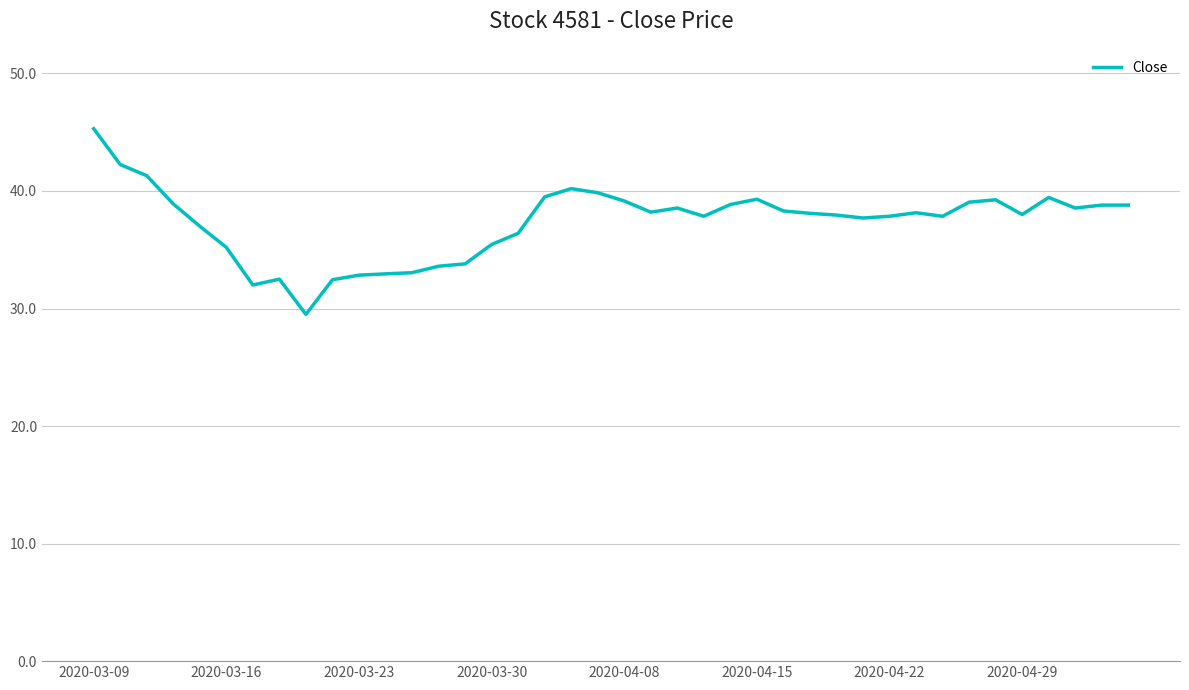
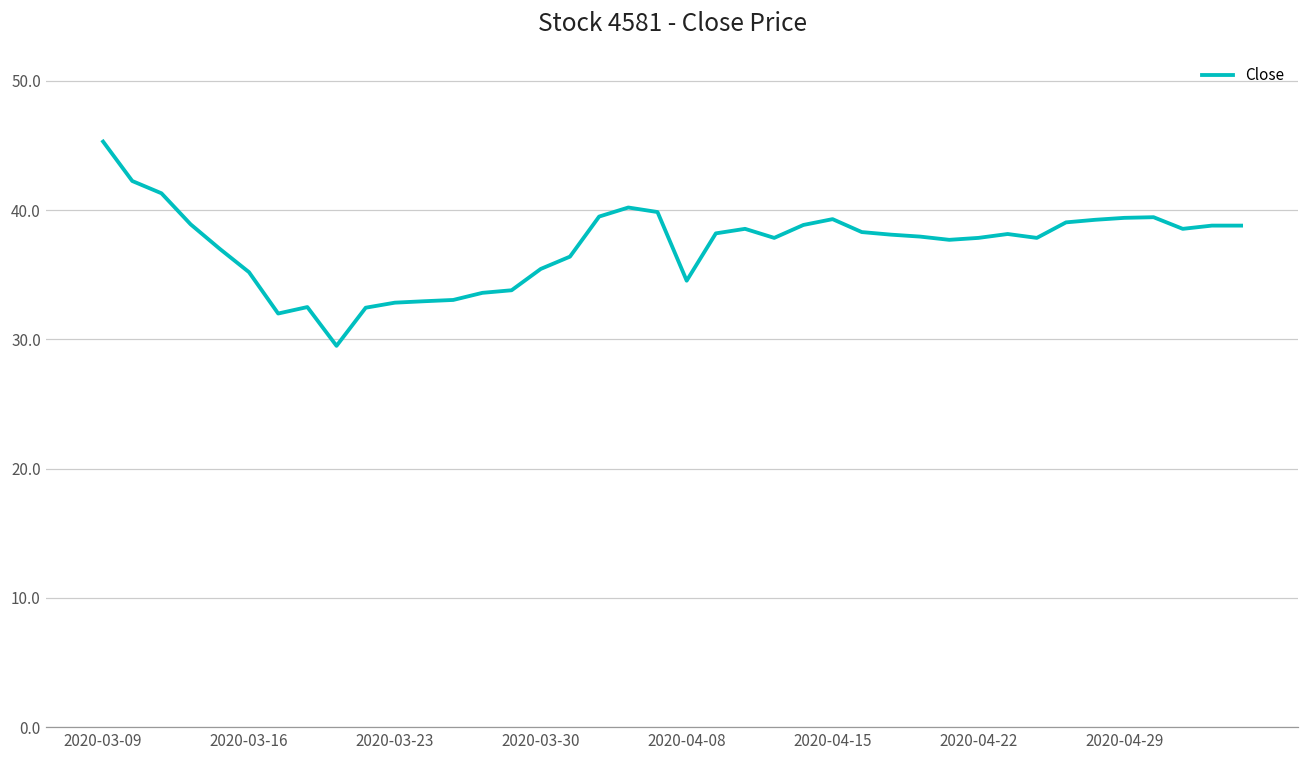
2020-04-08: 39.2 -> 34.5
2020-04-29: 38.0 -> 39.4
